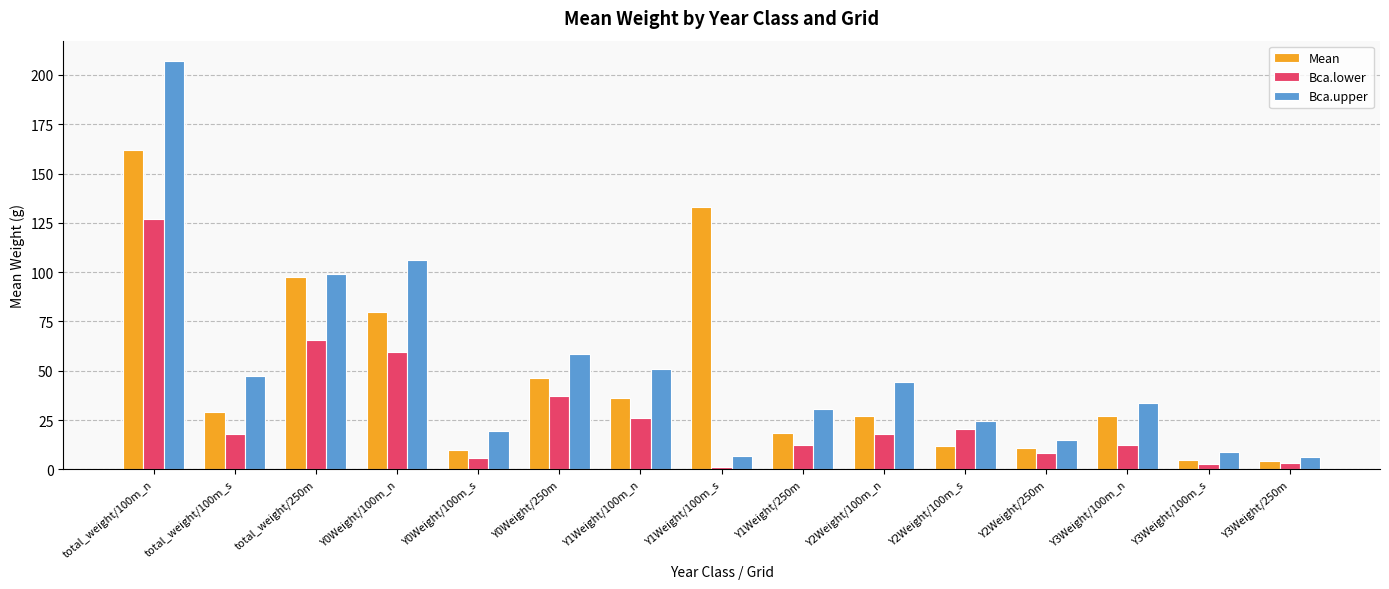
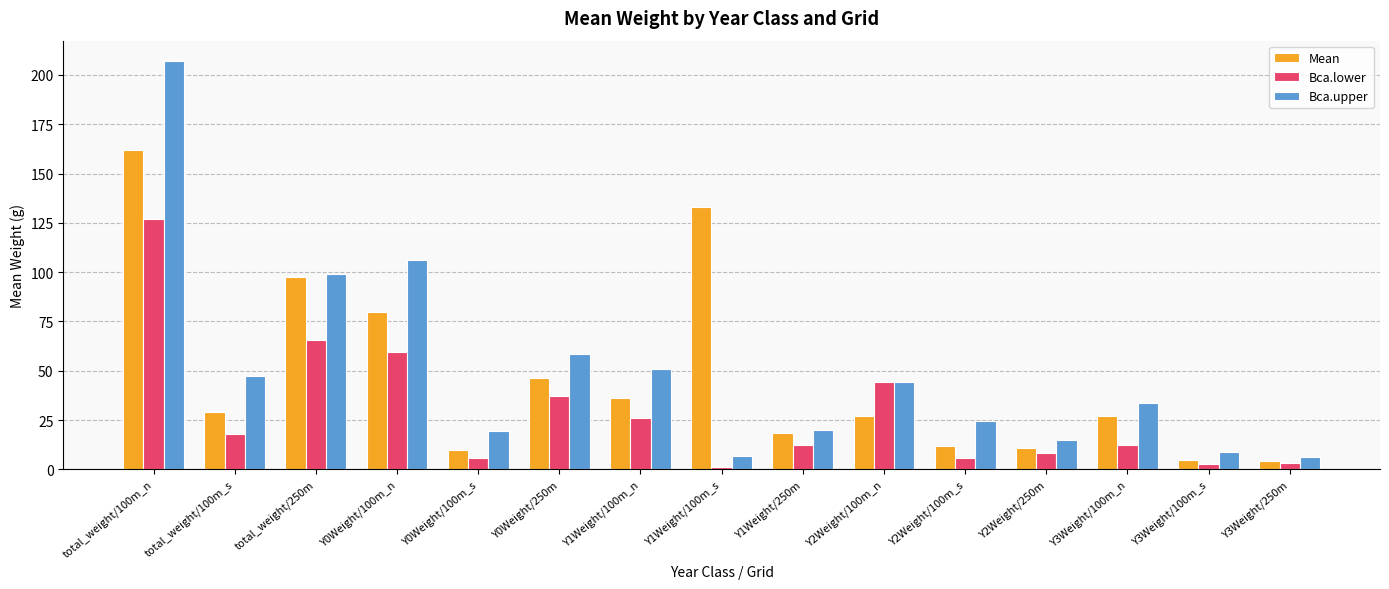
Bca.upper, Y1Weight/250m: 31 -> 20
Bca.lower, Y2Weight/100m_n: 18 -> 44
Bca.lower, Y2Weight/100m_s: 20 -> 6
